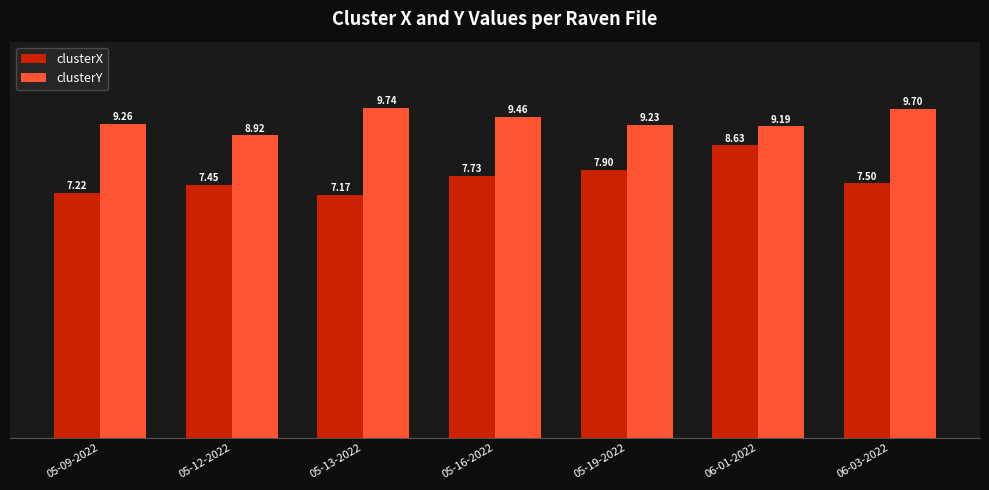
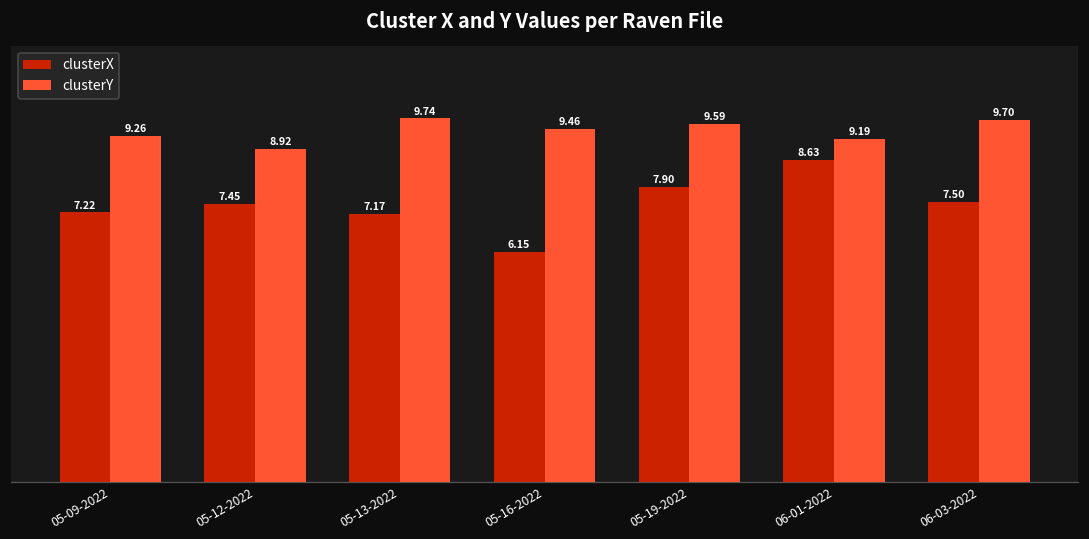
clusterX, 05-16-2022: 7.73 -> 6.15
clusterY, 05-19-2022: 9.23 -> 9.59
